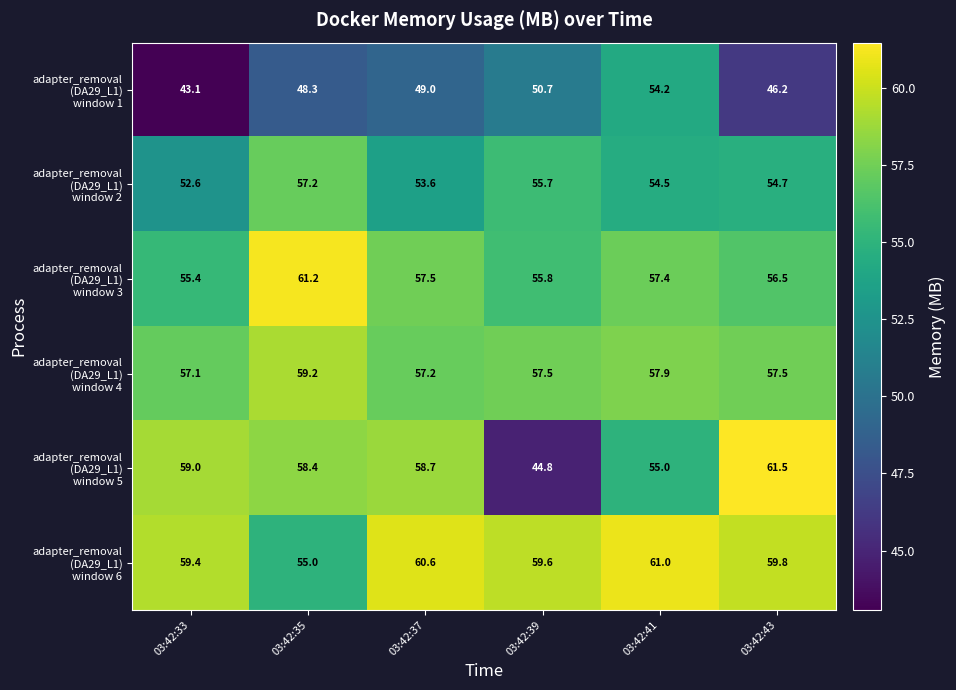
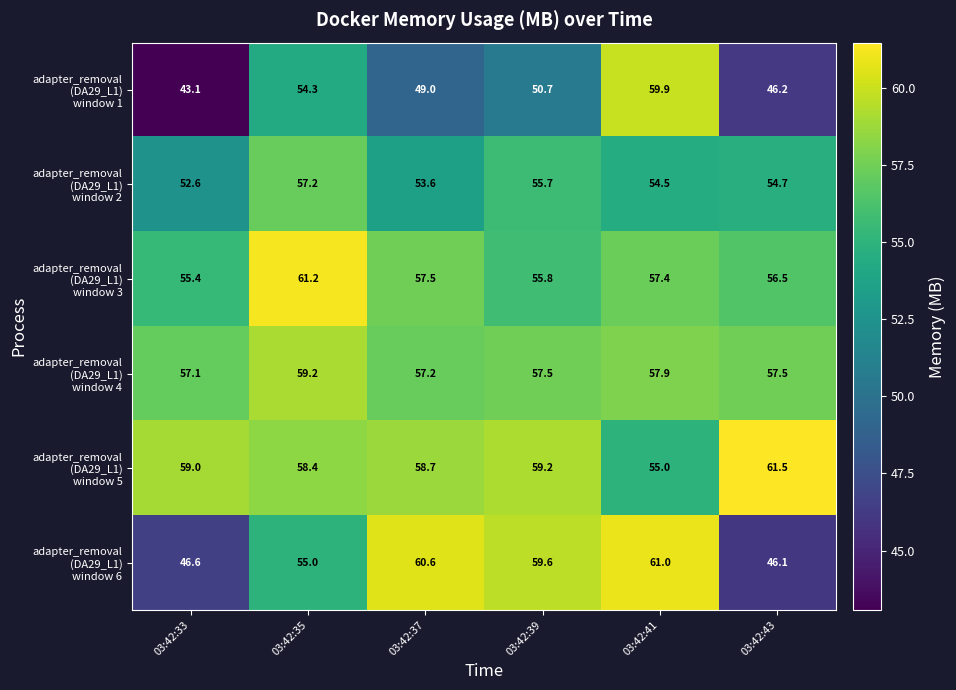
adapter_removal (DA29_L1) window 1, 03:42:35: 48.3 -> 54.3
adapter_removal (DA29_L1) window 1, 03:42:41: 54.2 -> 59.9
adapter_removal (DA29_L1) window 5, 03:42:39: 44.8 -> 59.2
adapter_removal (DA29_L1) window 6, 03:42:33: 59.4 -> 46.6
adapter_removal (DA29_L1) window 6, 03:42:43: 59.8 -> 46.1
